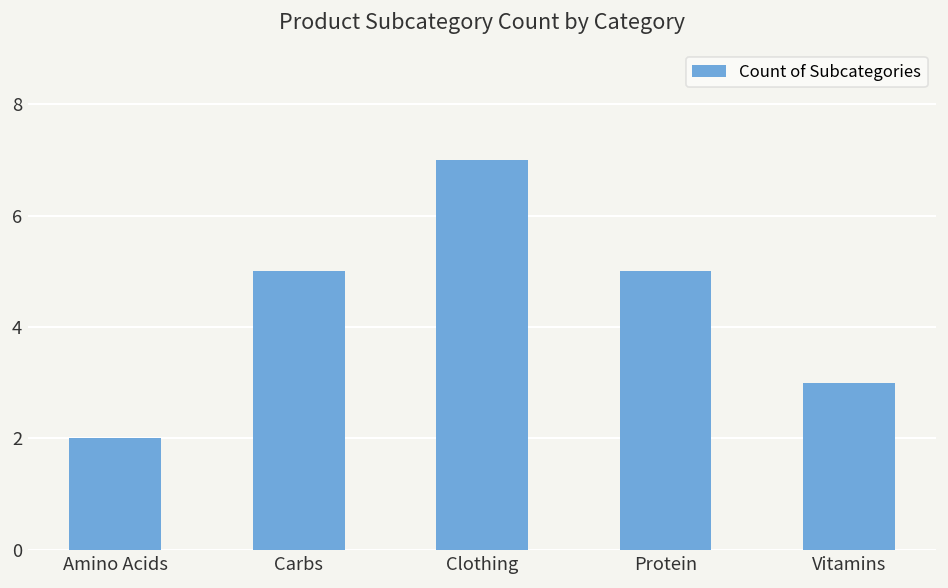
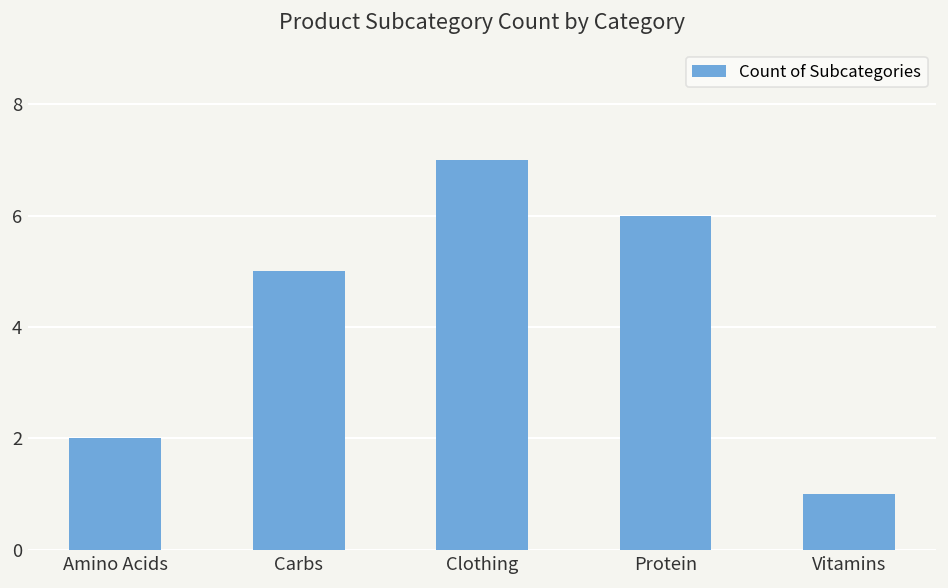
Protein: 5 -> 6
Vitamins: 3 -> 1
